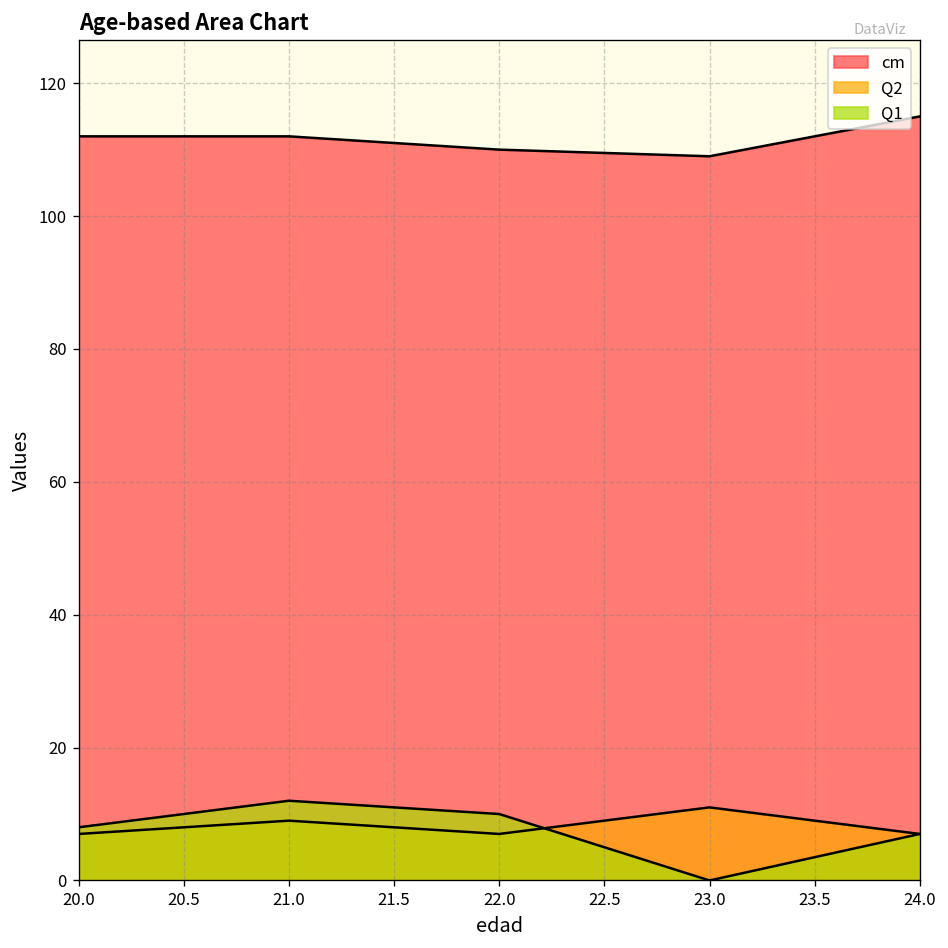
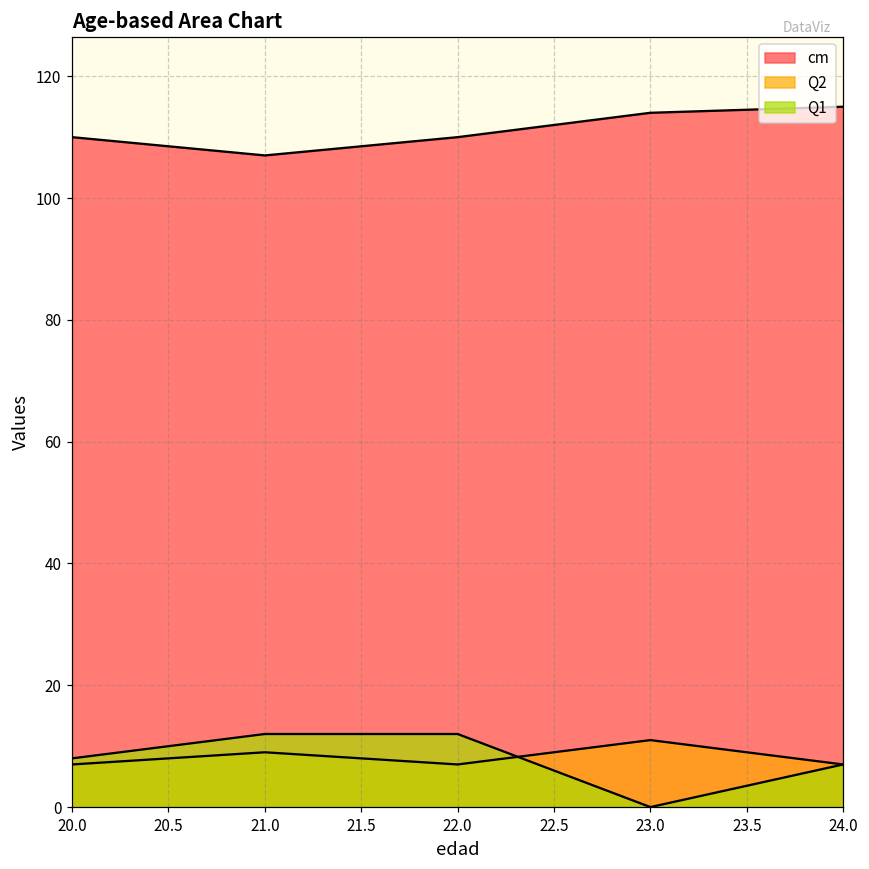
cm, 20.0: 112 -> 110
cm, 21.0: 112 -> 107
Q1, 22.0: 10 -> 12
cm, 23.0: 109 -> 114
